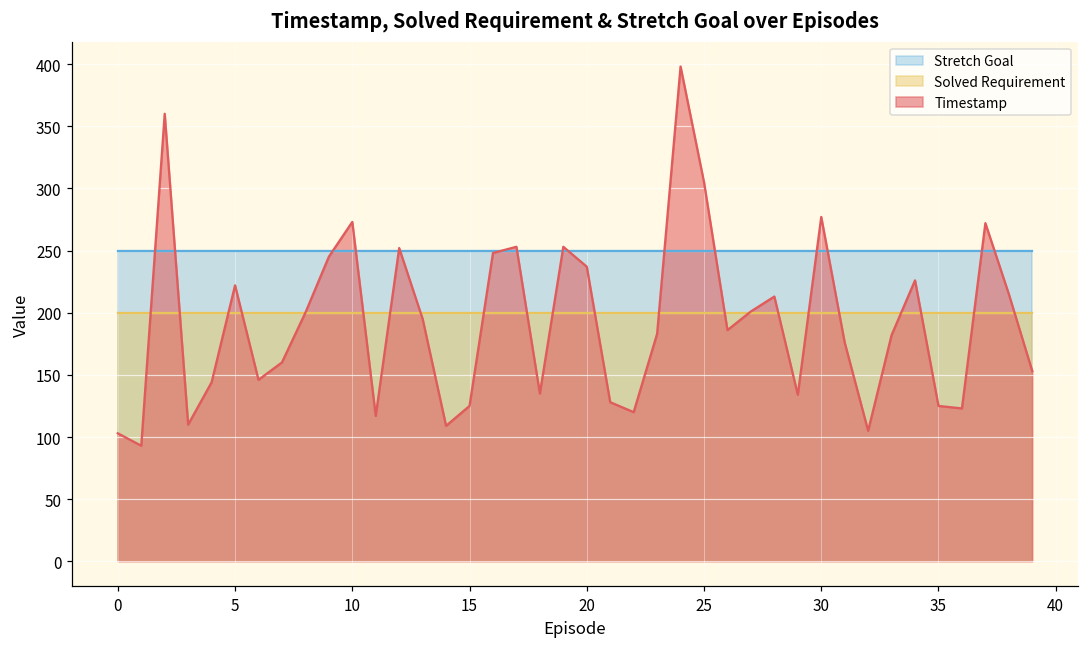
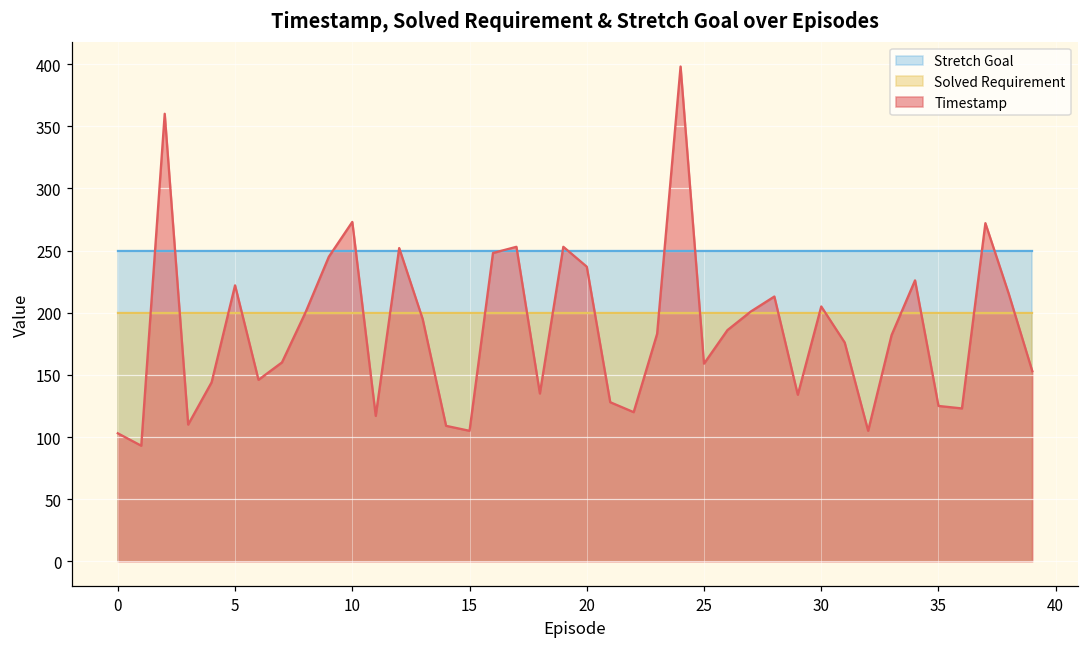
Timestamp, 15: 125 -> 105
Timestamp, 25: 305 -> 159
Timestamp, 30: 277 -> 205
